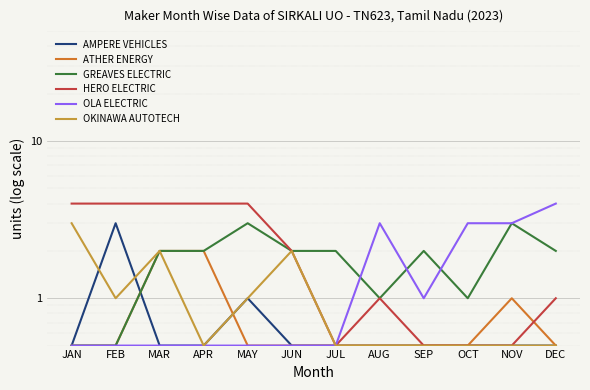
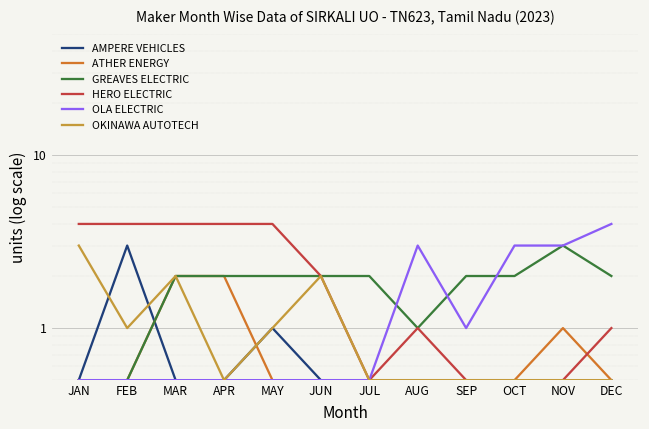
GREAVES ELECTRIC, MAY: 3 -> 2
GREAVES ELECTRIC, OCT: 1 -> 2
